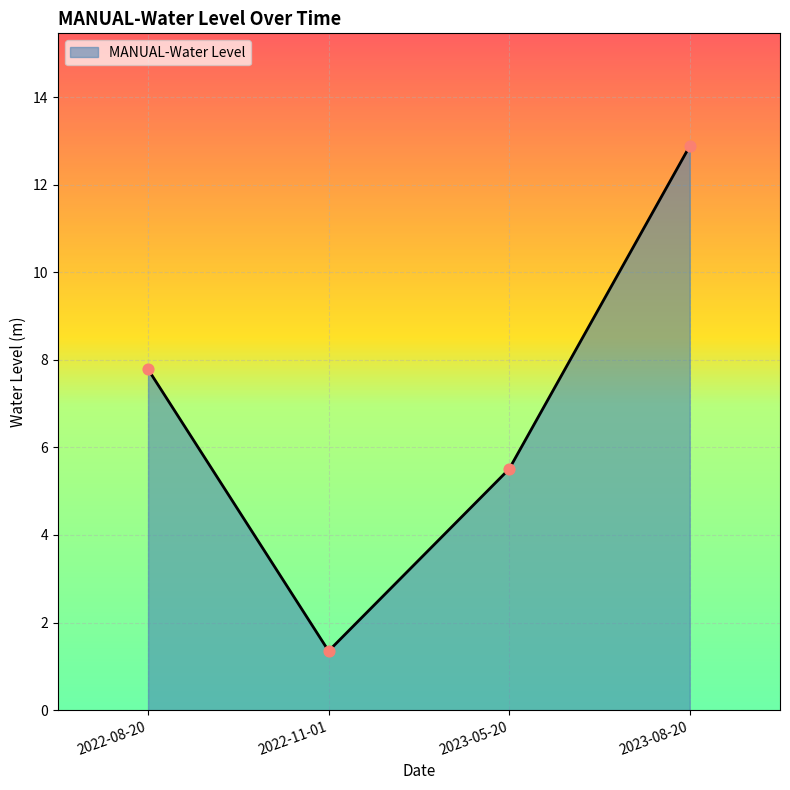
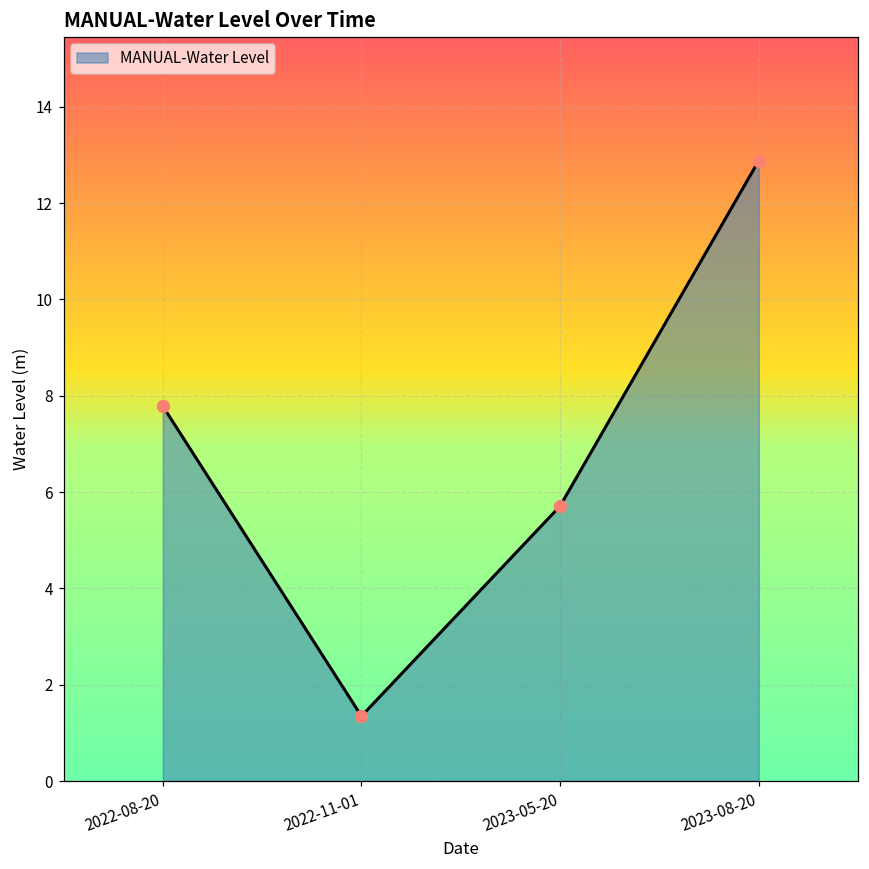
2023-05-20: 5.5 -> 5.7
